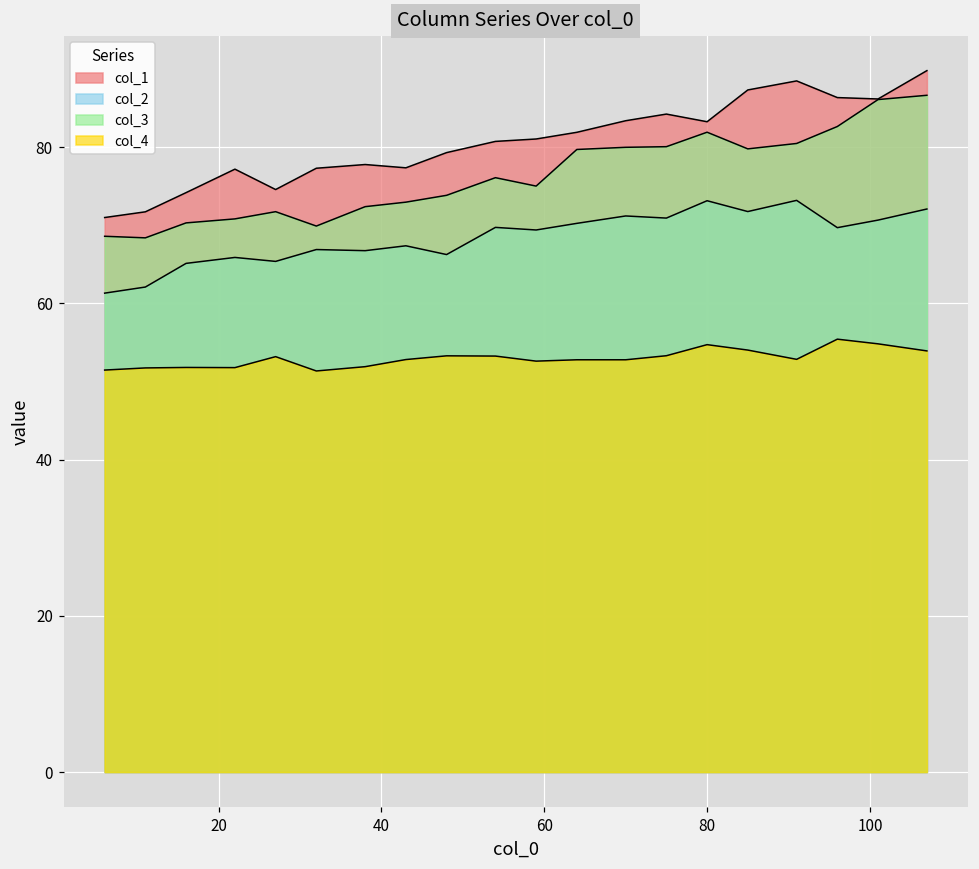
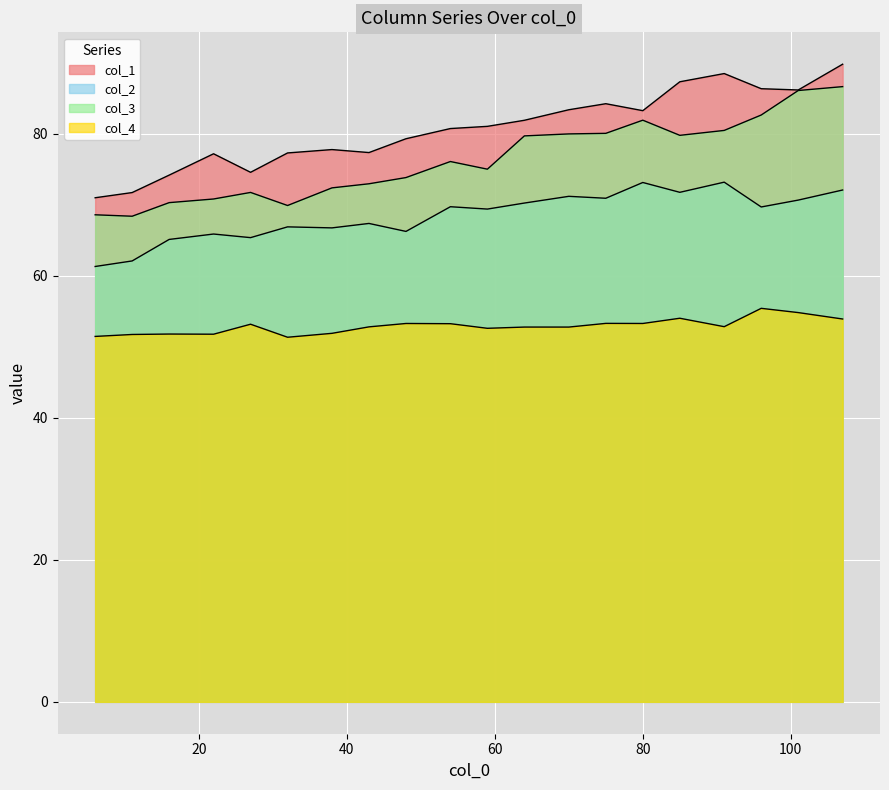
col_4, 80: 55 -> 53
